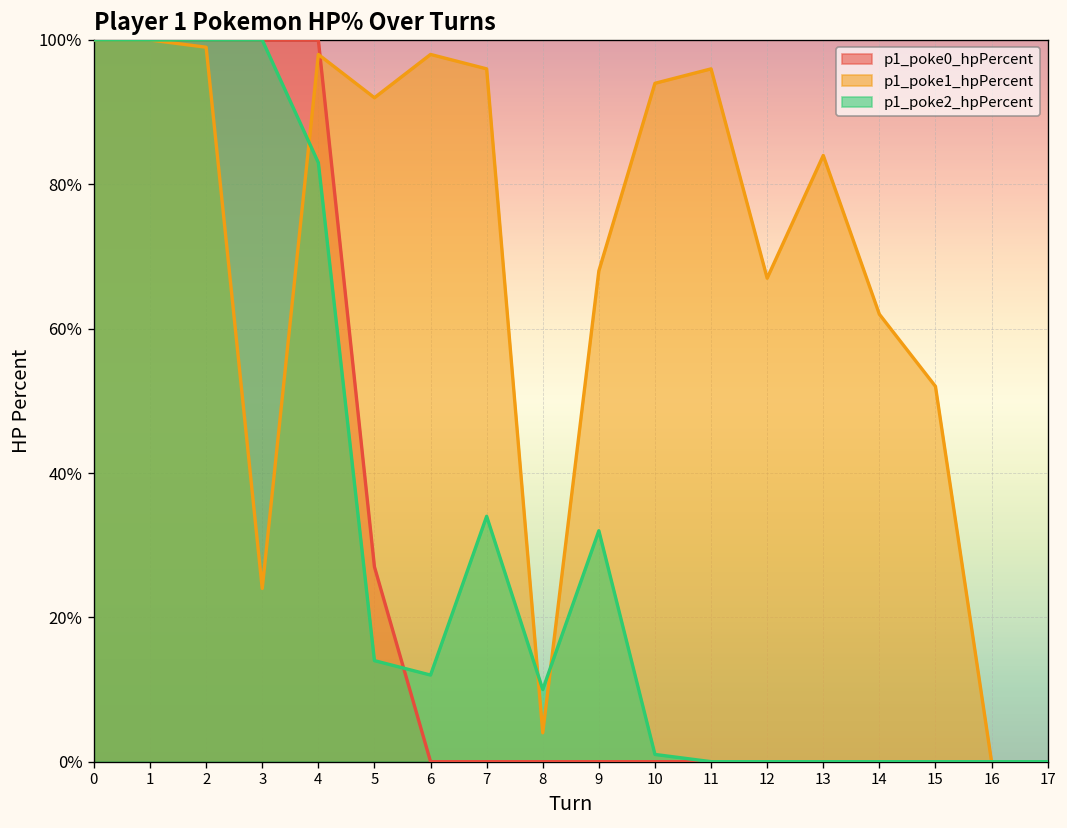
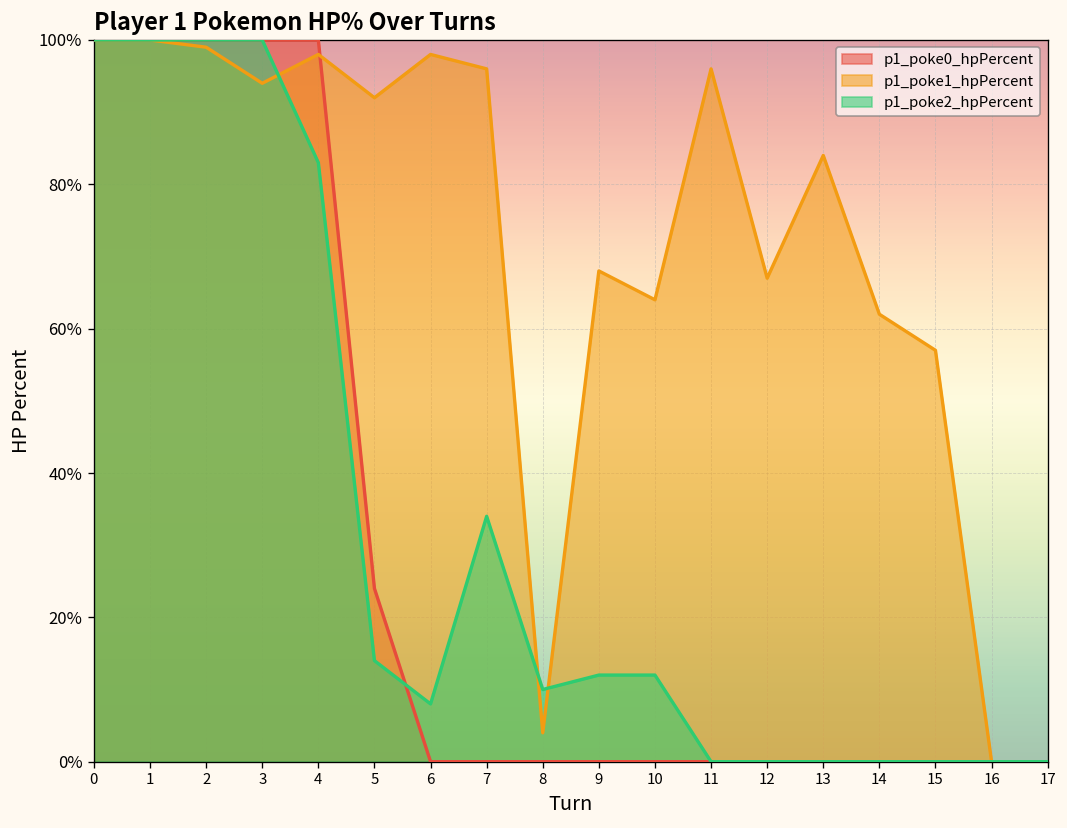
p1_poke1_hpPercent, 3: 24% -> 94%
p1_poke0_hpPercent, 5: 27% -> 24%
p1_poke2_hpPercent, 6: 12% -> 8%
p1_poke2_hpPercent, 9: 32% -> 12%
p1_poke1_hpPercent, 10: 94% -> 64%
p1_poke2_hpPercent, 10: 1% -> 12%
p1_poke1_hpPercent, 15: 52% -> 57%
